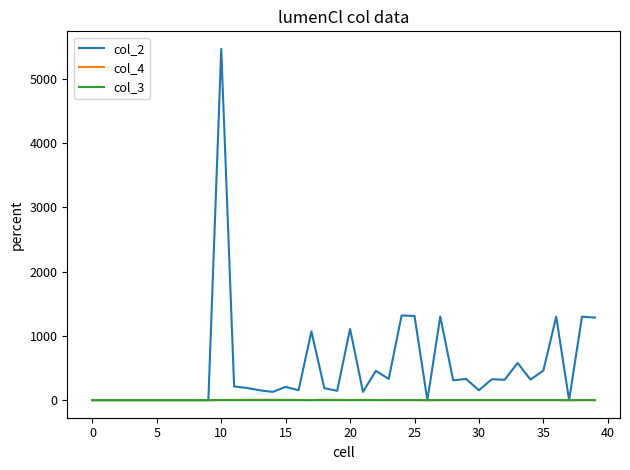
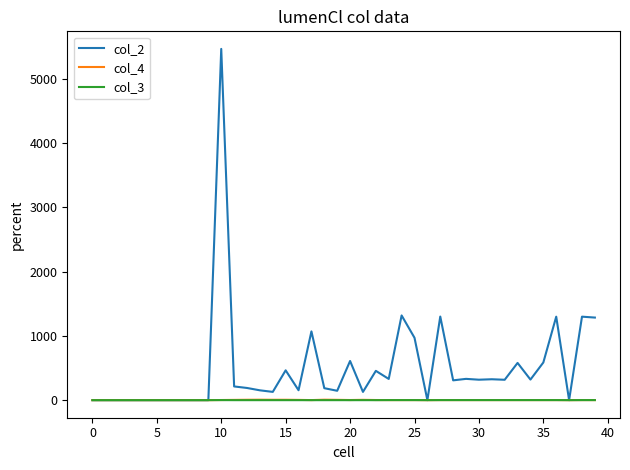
col_2, 15: 200 -> 500
col_2, 20: 1100 -> 600
col_2, 25: 1300 -> 1000
col_2, 30: 200 -> 300
col_2, 35: 500 -> 600
